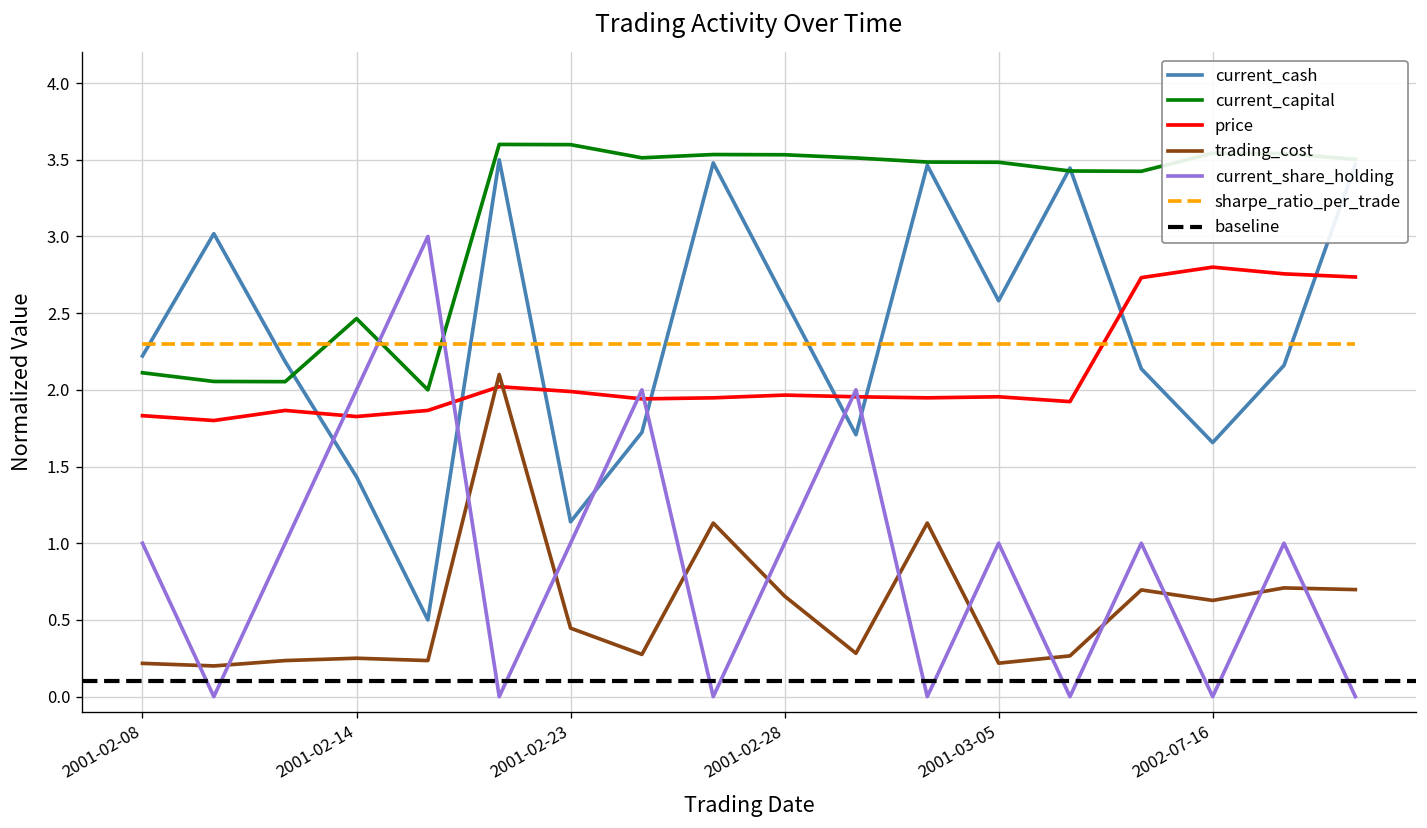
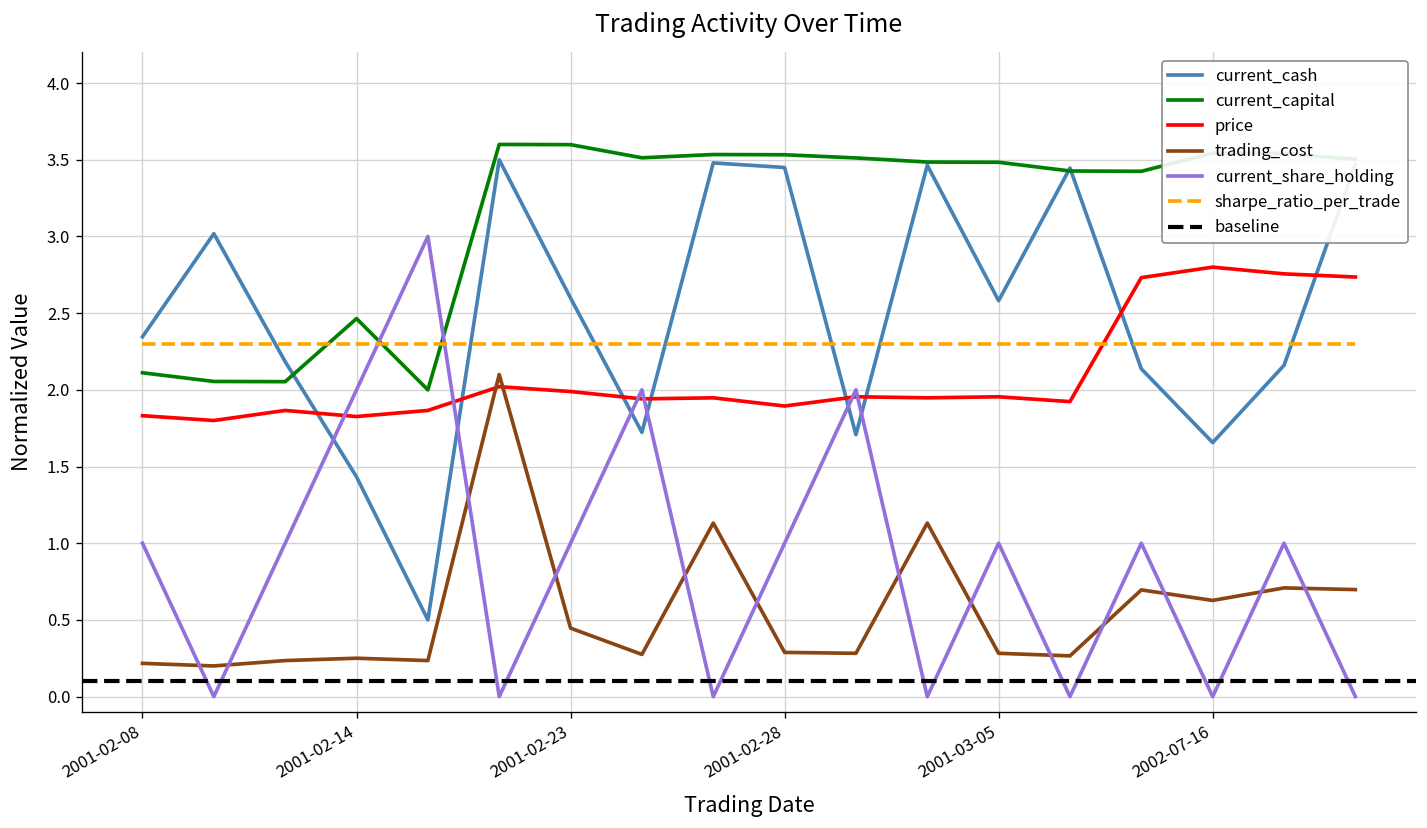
current_cash, 2001-02-08: 2.22 -> 2.35
current_cash, 2001-02-23: 1.14 -> 2.60
current_cash, 2001-02-28: 2.59 -> 3.45
price, 2001-02-28: 1.97 -> 1.89
trading_cost, 2001-02-28: 0.66 -> 0.29
trading_cost, 2001-03-05: 0.22 -> 0.28
